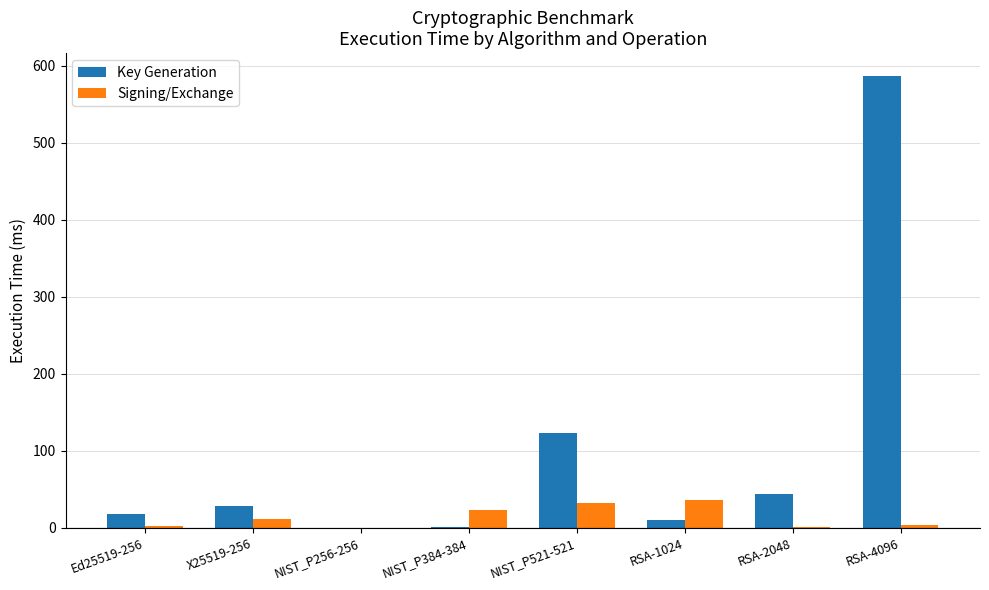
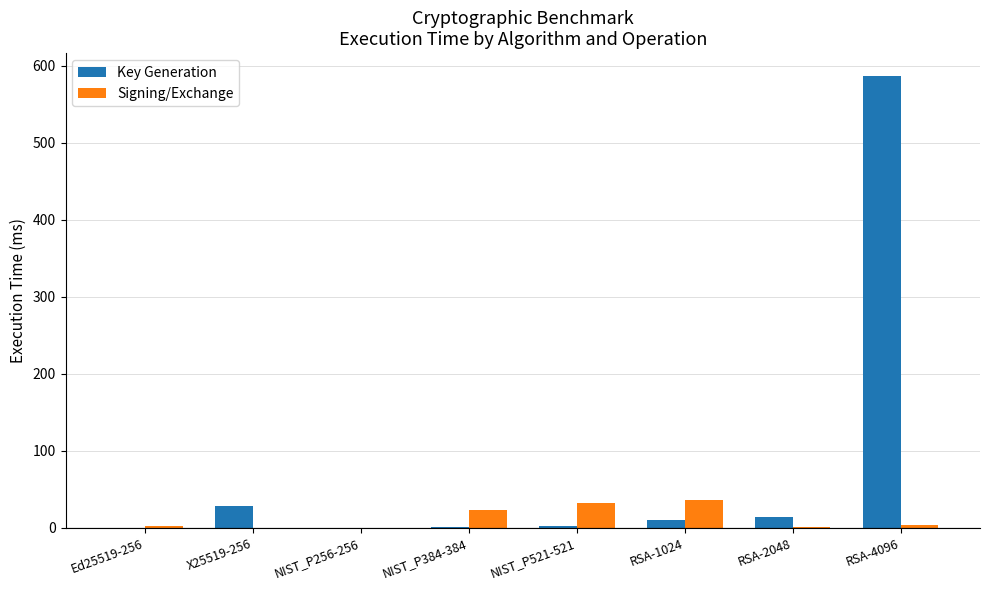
Key Generation, Ed25519-256: 20 -> 0
Signing/Exchange, X25519-256: 10 -> 0
Key Generation, NIST_P521-521: 120 -> 0
Key Generation, RSA-2048: 40 -> 10
